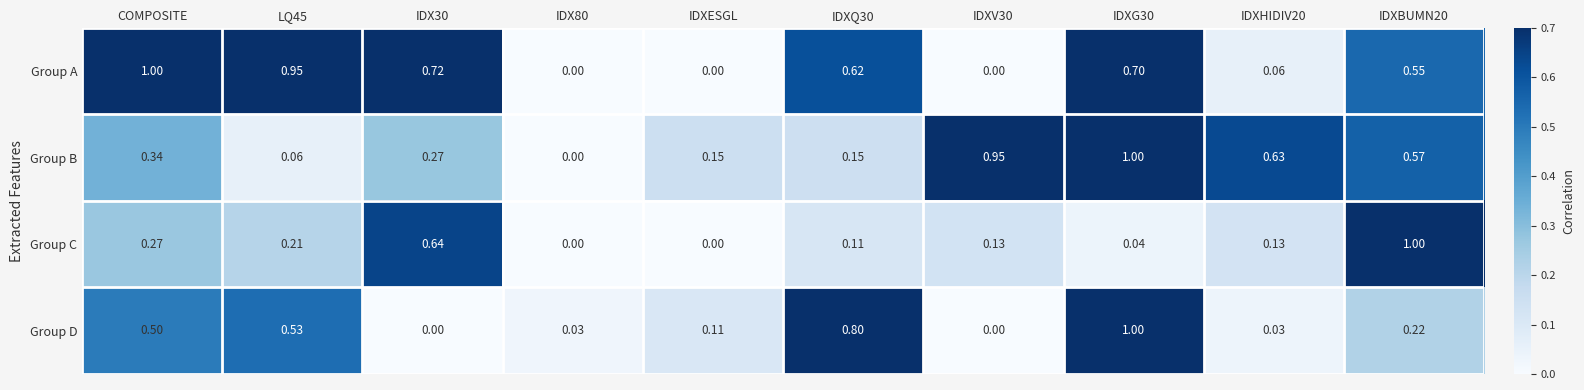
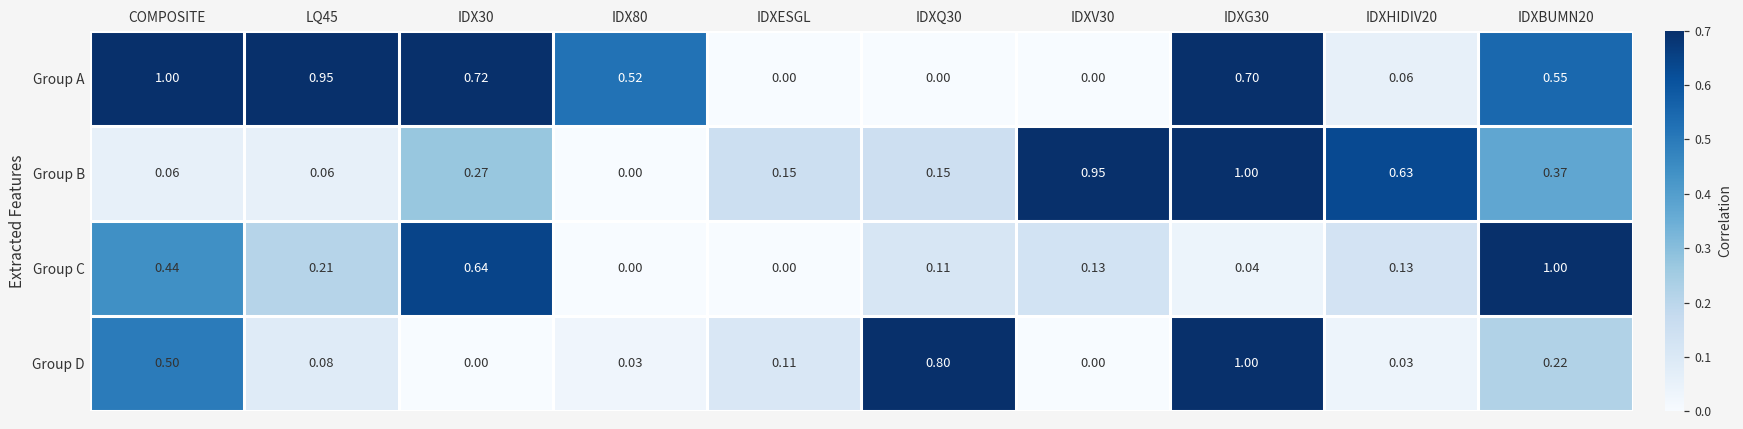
Group A, IDX80: 0.00 -> 0.52
Group A, IDXQ30: 0.62 -> 0.00
Group B, COMPOSITE: 0.34 -> 0.06
Group B, IDXBUMN20: 0.57 -> 0.37
Group C, COMPOSITE: 0.27 -> 0.44
Group D, LQ45: 0.53 -> 0.08
